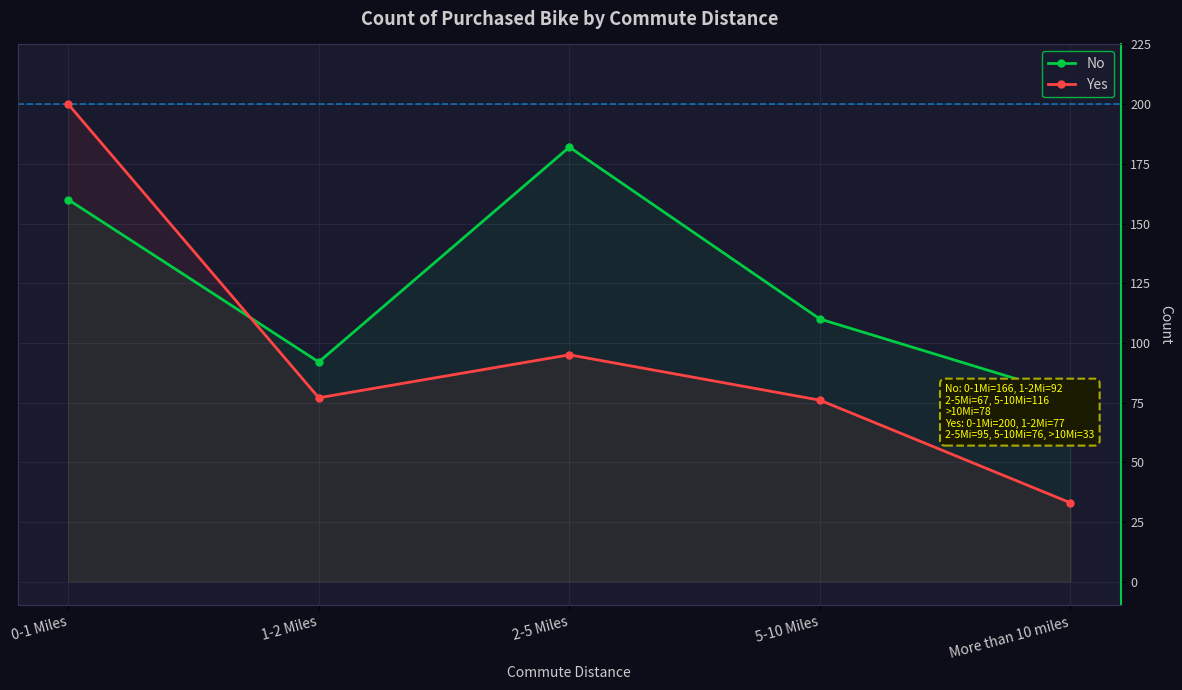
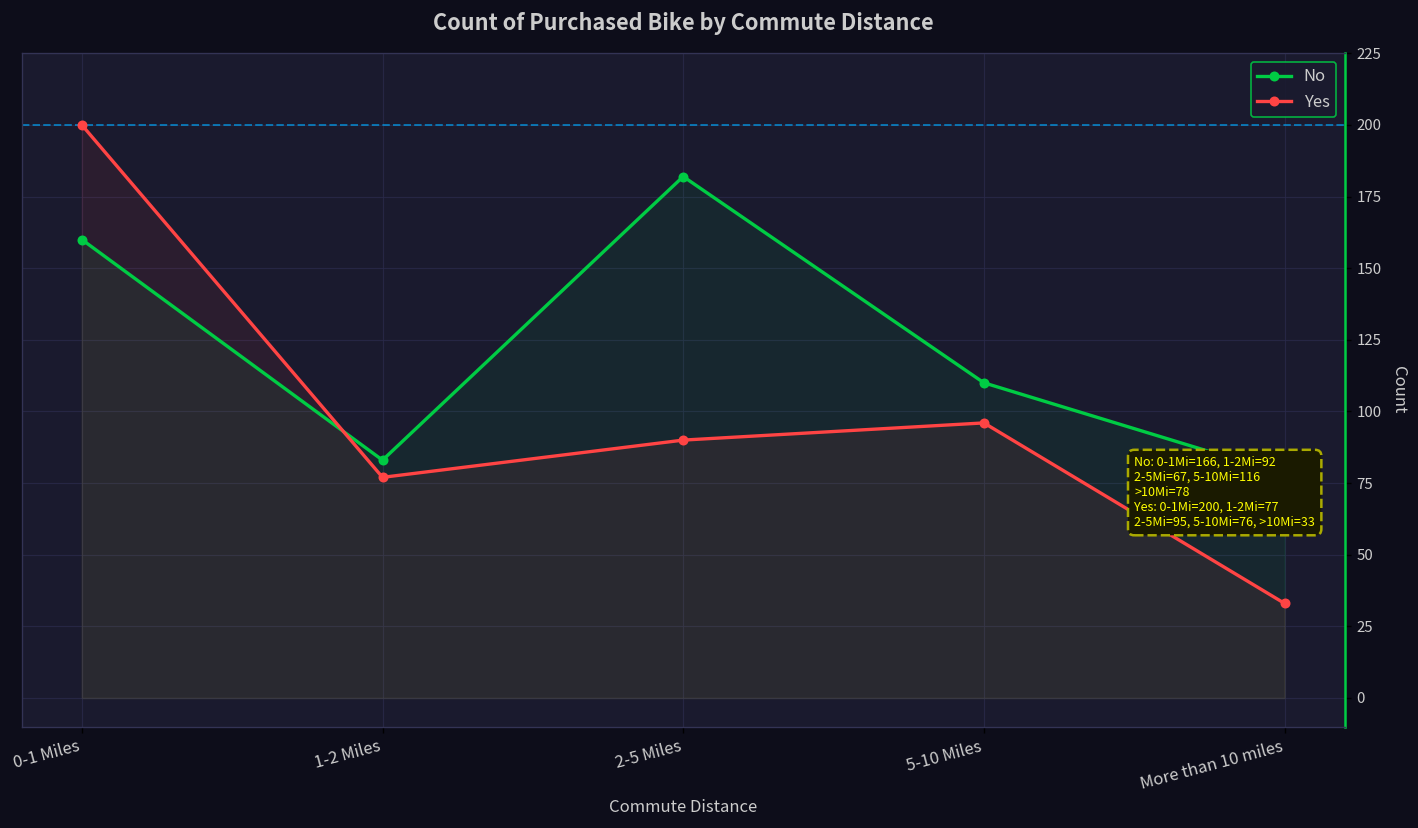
No, 1-2 Miles: 92 -> 83
Yes, 2-5 Miles: 95 -> 90
Yes, 5-10 Miles: 76 -> 96
